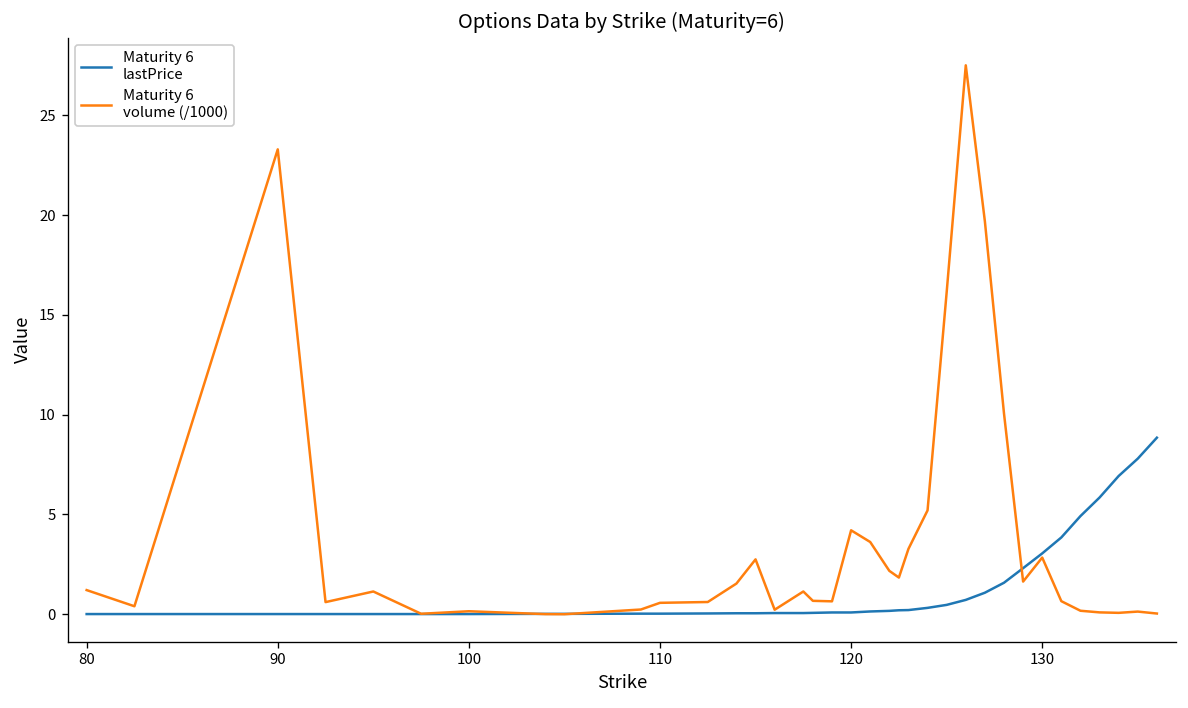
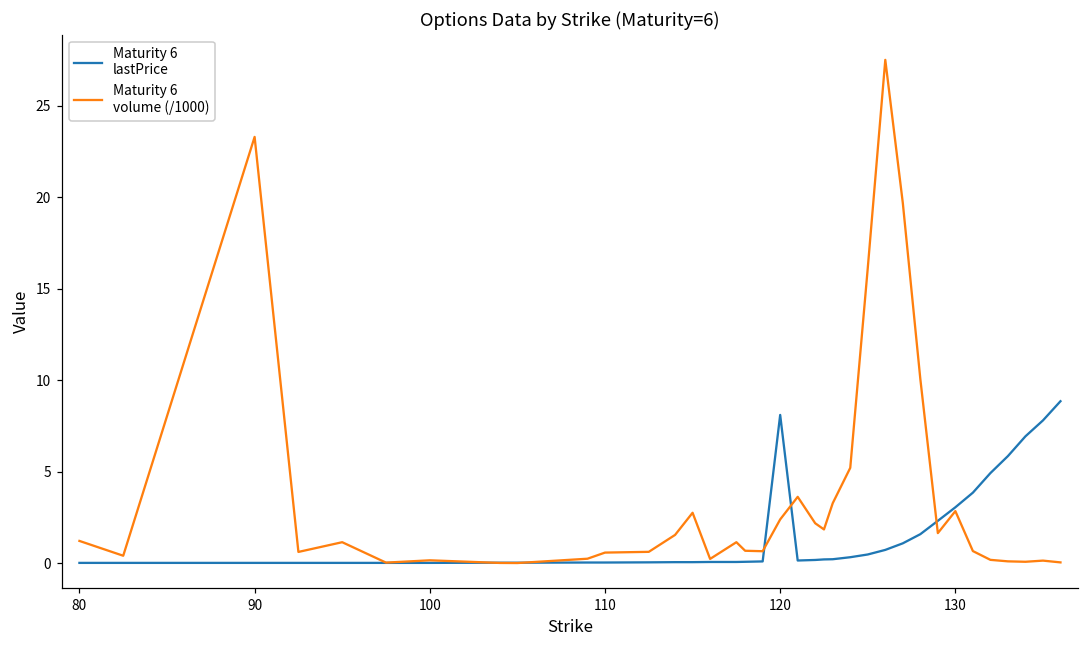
Maturity 6 lastPrice, 120: 0.1 -> 8.1
Maturity 6 volume (/1000), 120: 4.2 -> 2.4
